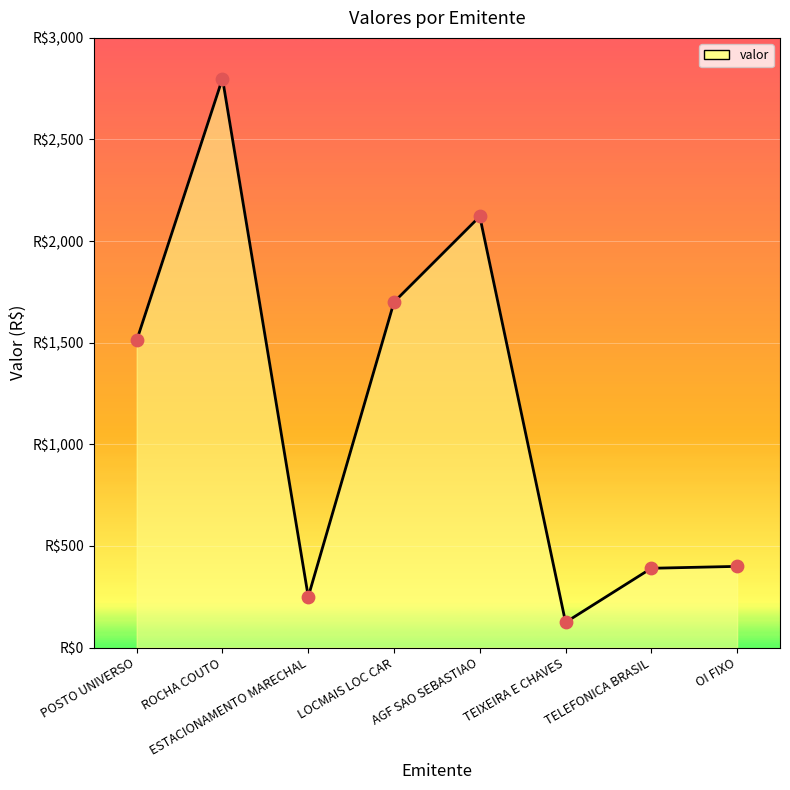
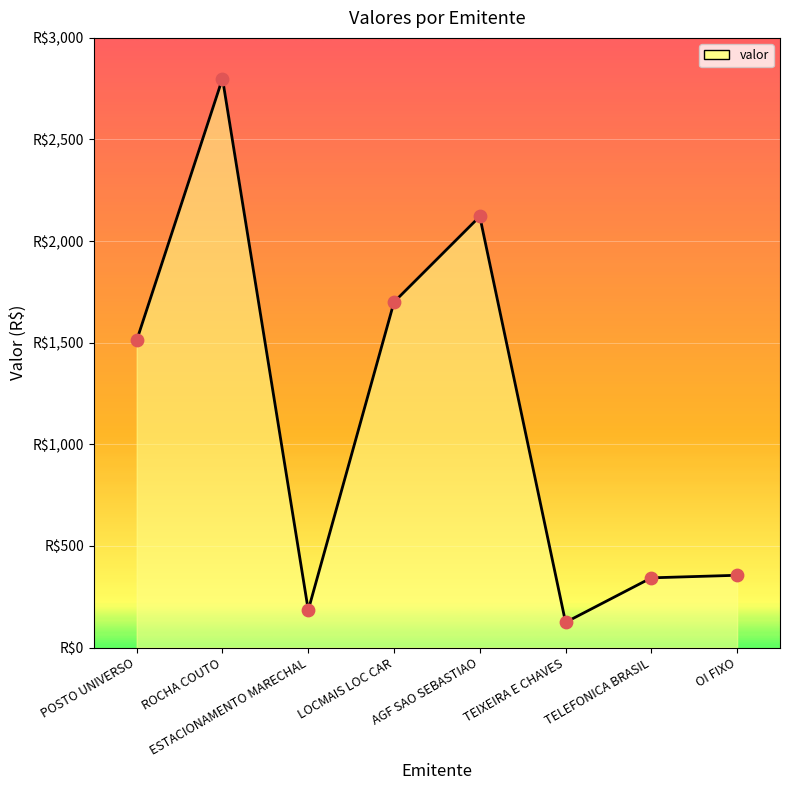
ESTACIONAMENTO MARECHAL: R$250 -> R$180
TELEFONICA BRASIL: R$390 -> R$340
OI FIXO: R$400 -> R$360
